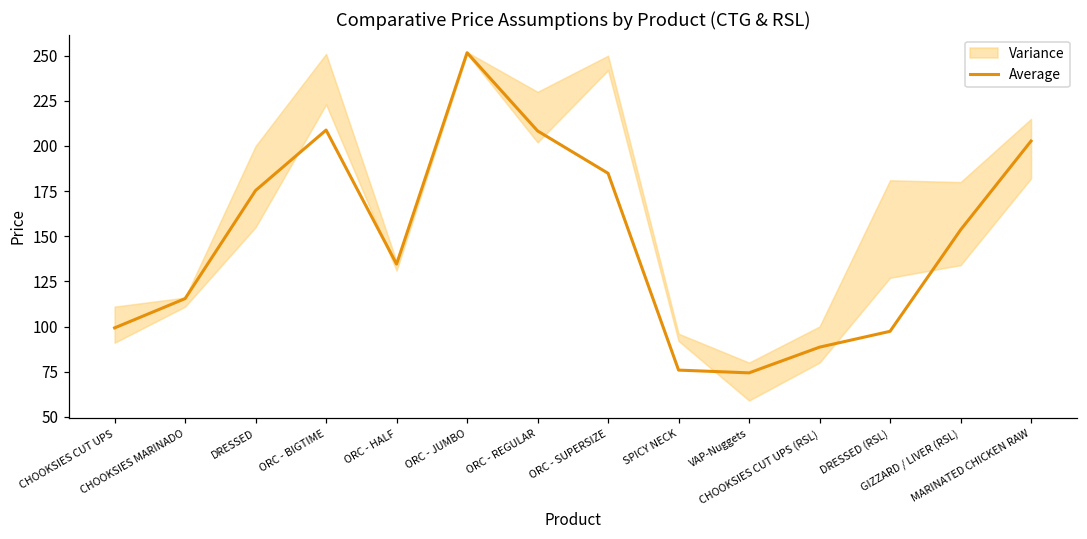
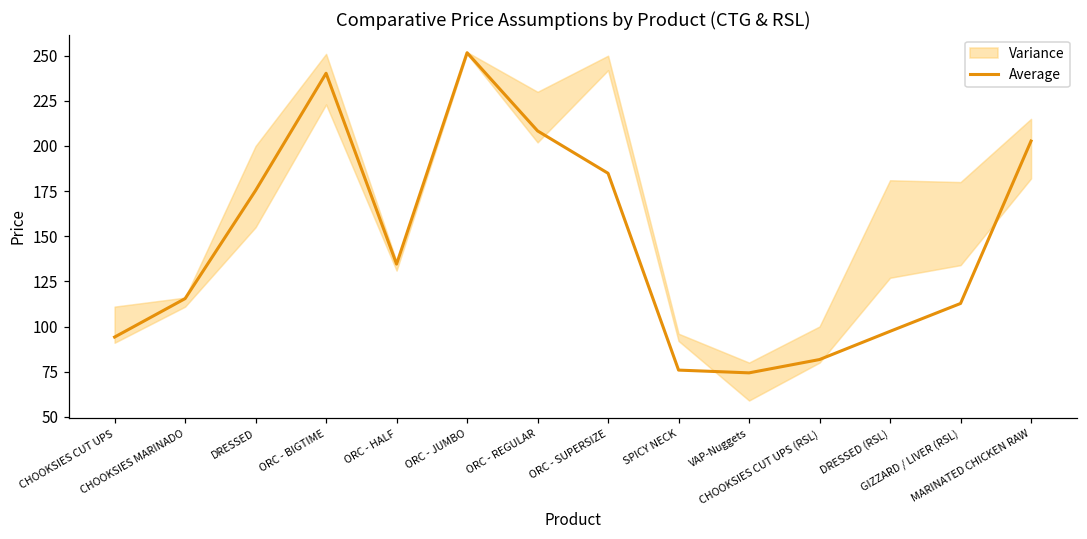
Average, CHOOKSIES CUT UPS: 99 -> 94
Average, ORC - BIGTIME: 209 -> 240
Average, CHOOKSIES CUT UPS (RSL): 89 -> 82
Average, GIZZARD / LIVER (RSL): 154 -> 113
